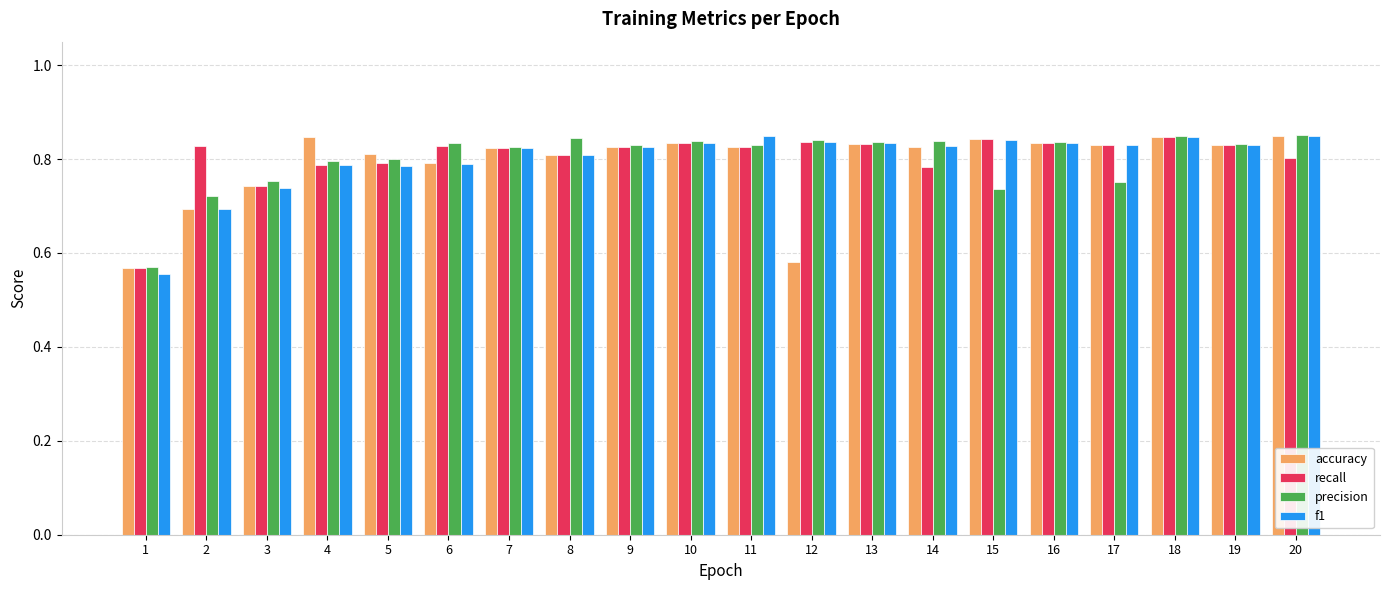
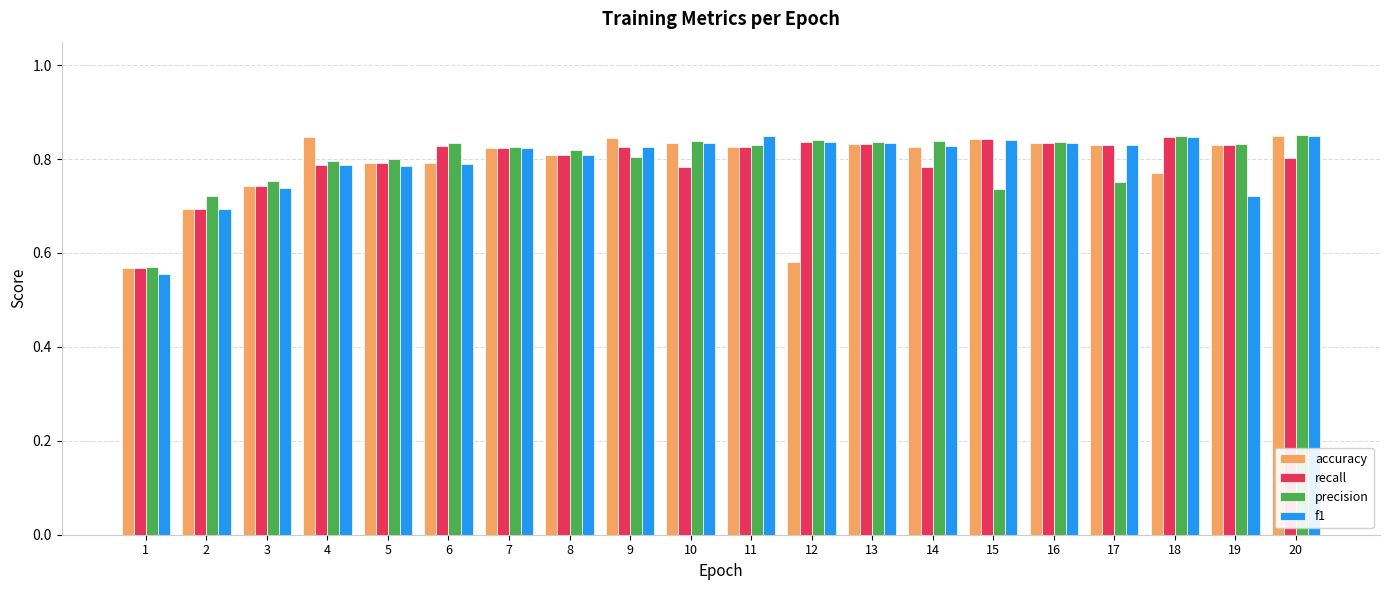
recall, 2: 0.83 -> 0.69
accuracy, 5: 0.81 -> 0.79
precision, 8: 0.84 -> 0.82
accuracy, 9: 0.83 -> 0.84
precision, 9: 0.83 -> 0.80
recall, 10: 0.83 -> 0.78
accuracy, 18: 0.85 -> 0.77
f1, 19: 0.83 -> 0.72
